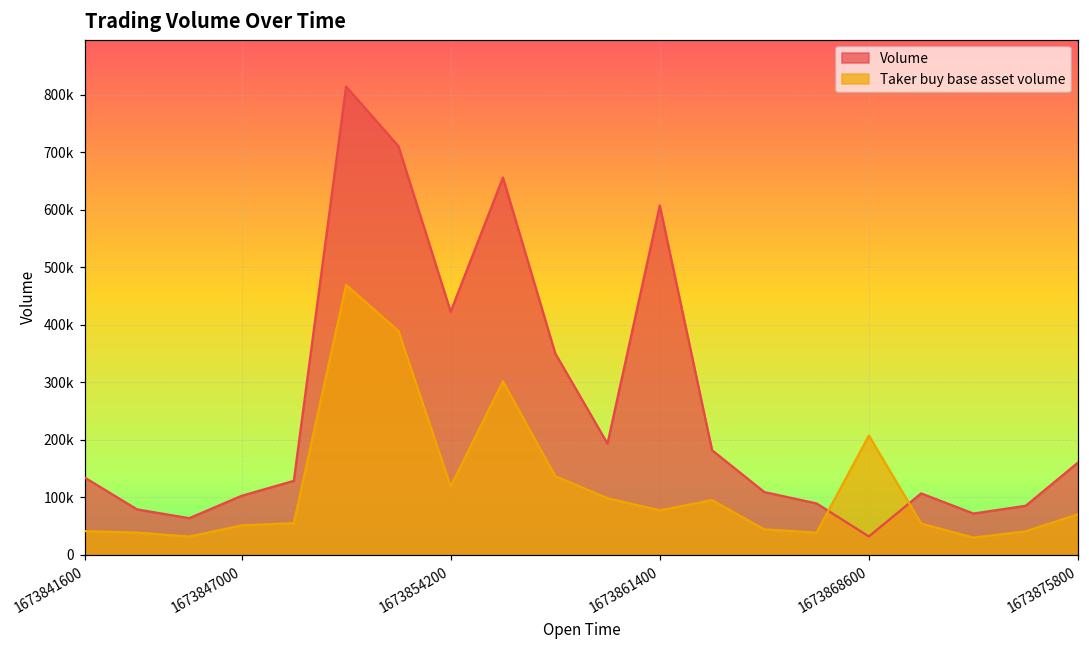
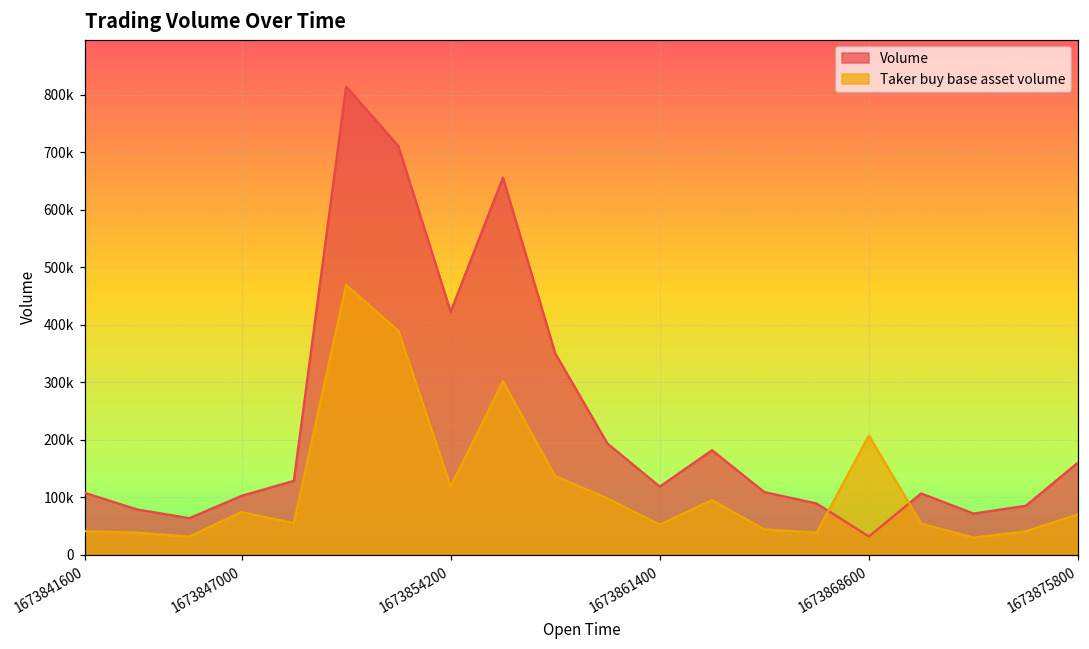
Volume, 1673841600: 130000 -> 110000
Taker buy base asset volume, 1673847000: 50000 -> 70000
Volume, 1673861400: 610000 -> 120000
Taker buy base asset volume, 1673861400: 80000 -> 50000
